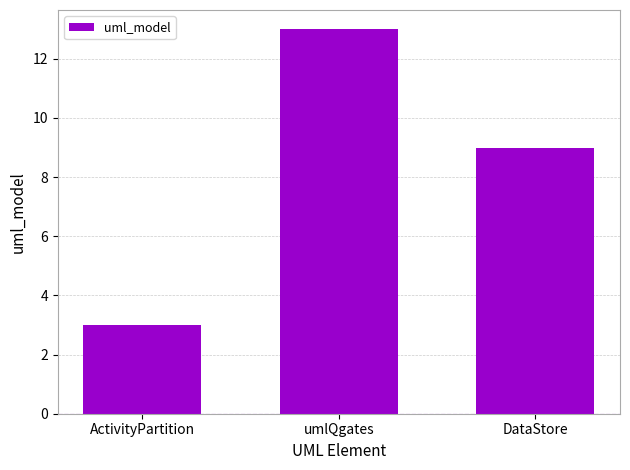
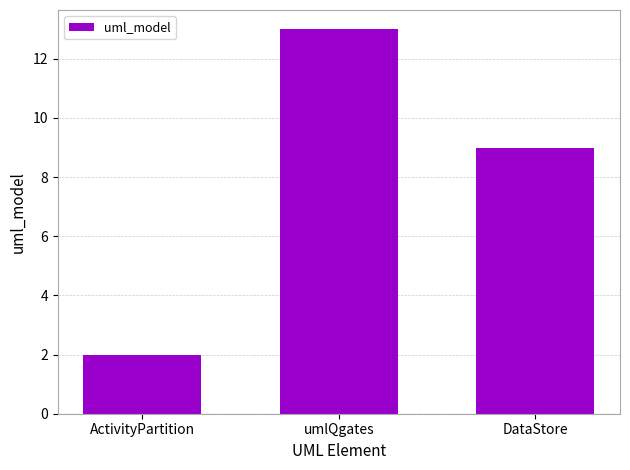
ActivityPartition: 3 -> 2
